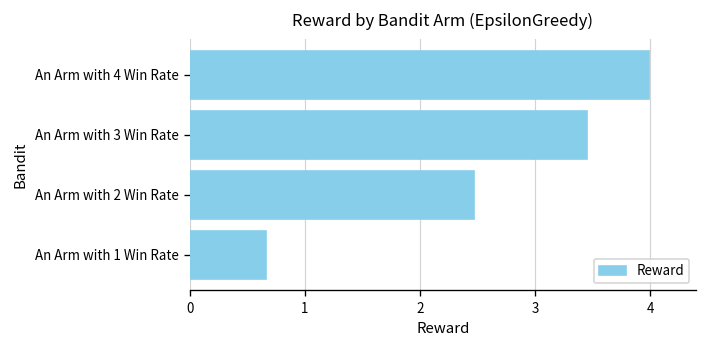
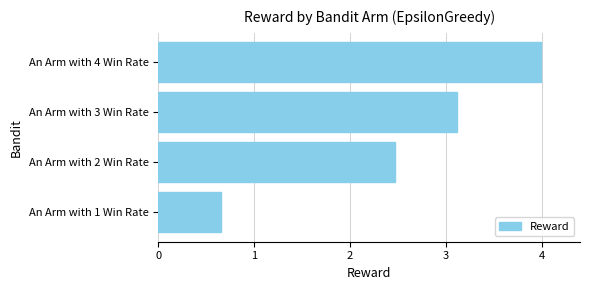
An Arm with 3 Win Rate: 3.5 -> 3.1
